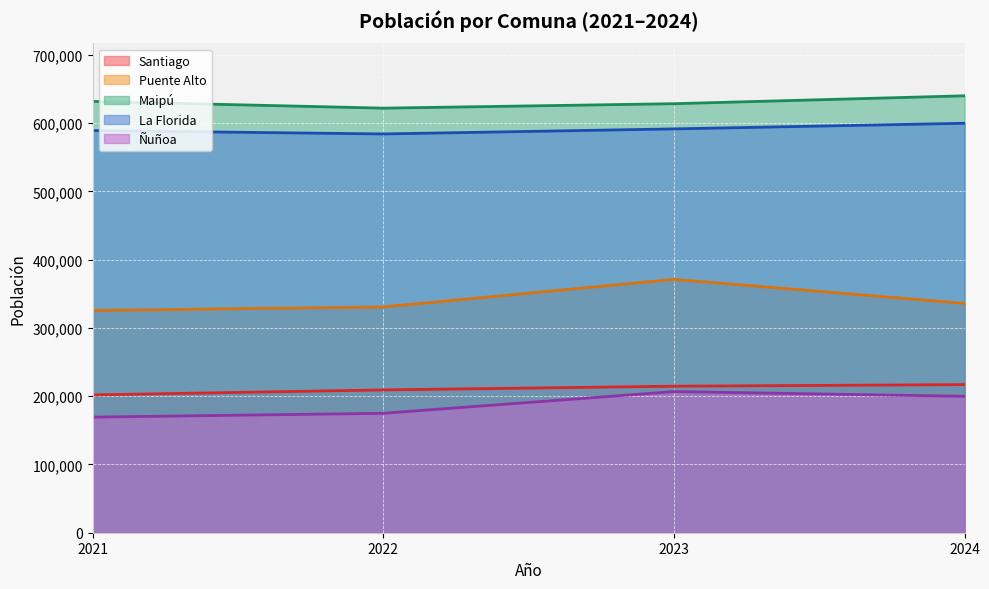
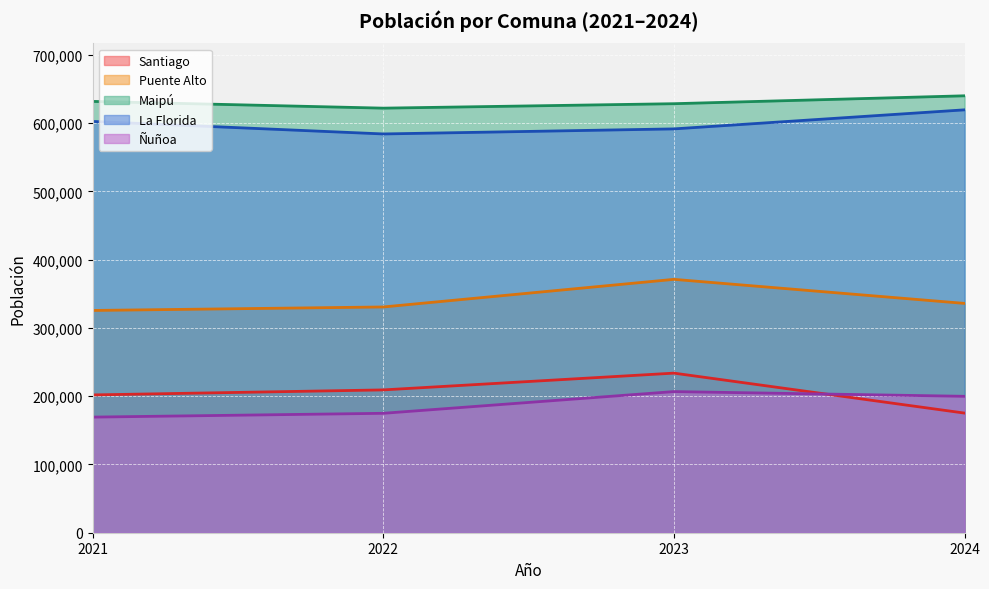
La Florida, 2021: 590,000 -> 600,000
Santiago, 2023: 210,000 -> 230,000
Santiago, 2024: 220,000 -> 180,000
La Florida, 2024: 600,000 -> 620,000
